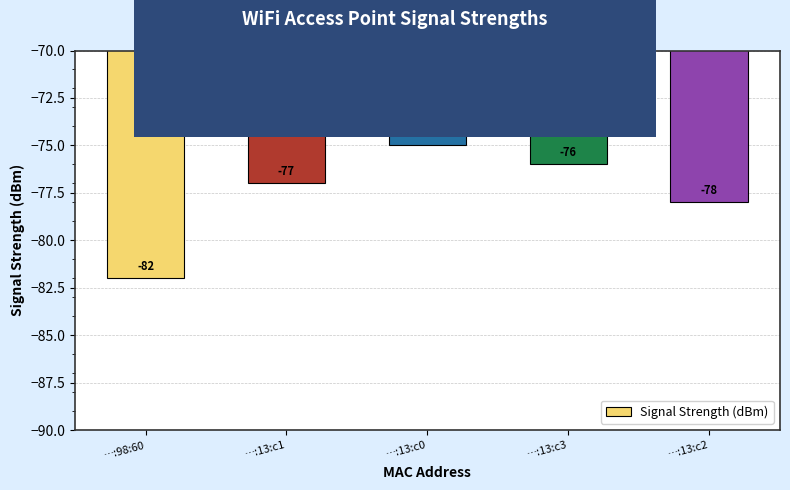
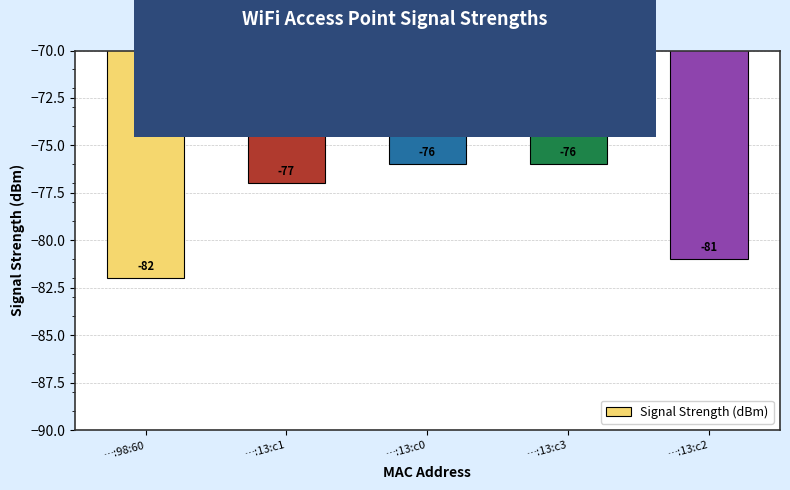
…:13:c0: -75 -> -76
…:13:c2: -78 -> -81
